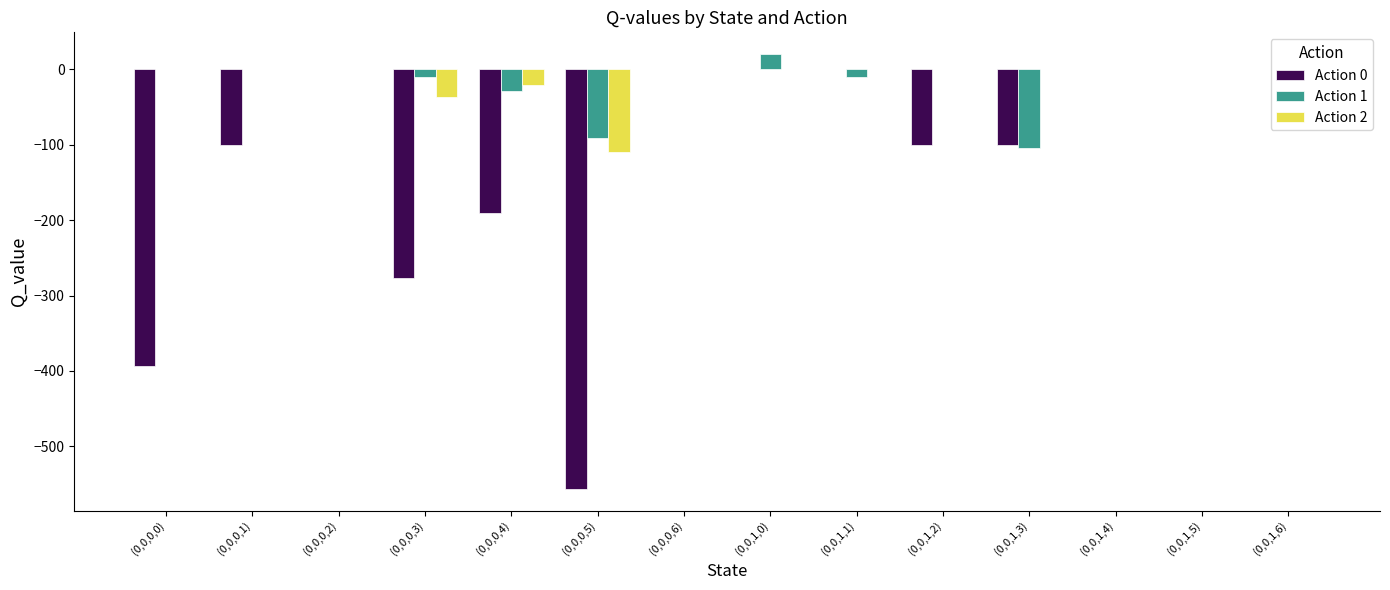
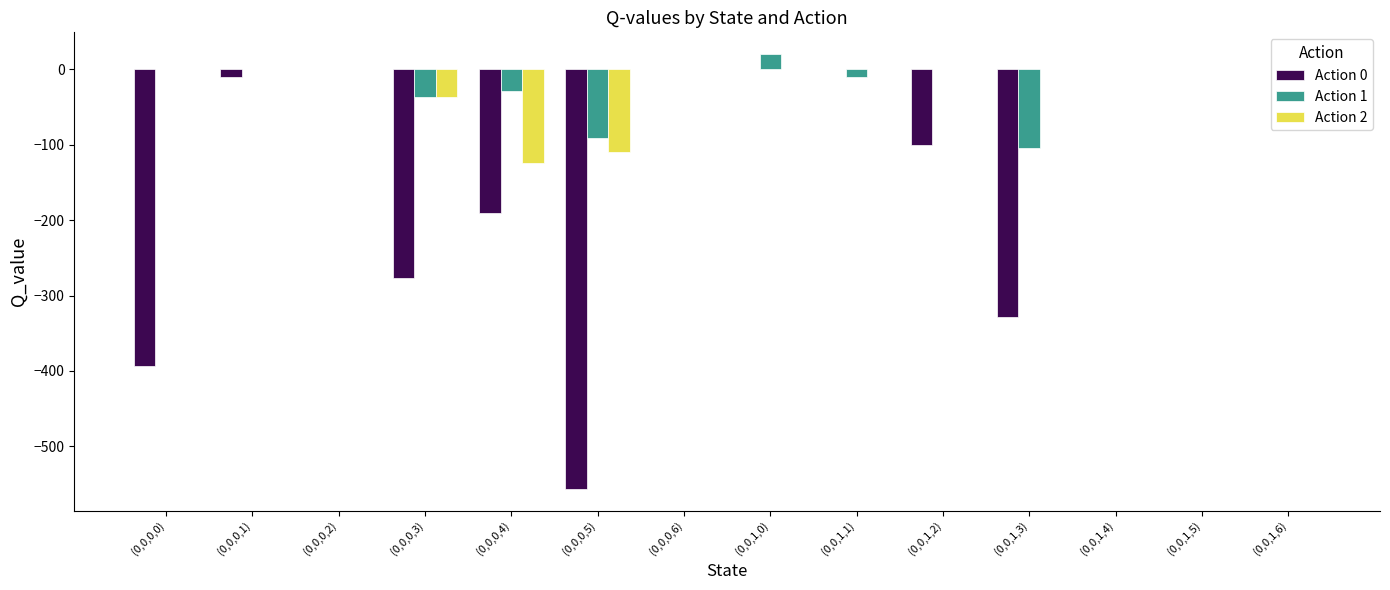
Action 0, (0,0,0,1): -100 -> -10
Action 1, (0,0,0,3): -10 -> -40
Action 2, (0,0,0,4): -20 -> -120
Action 0, (0,0,1,3): -100 -> -330
